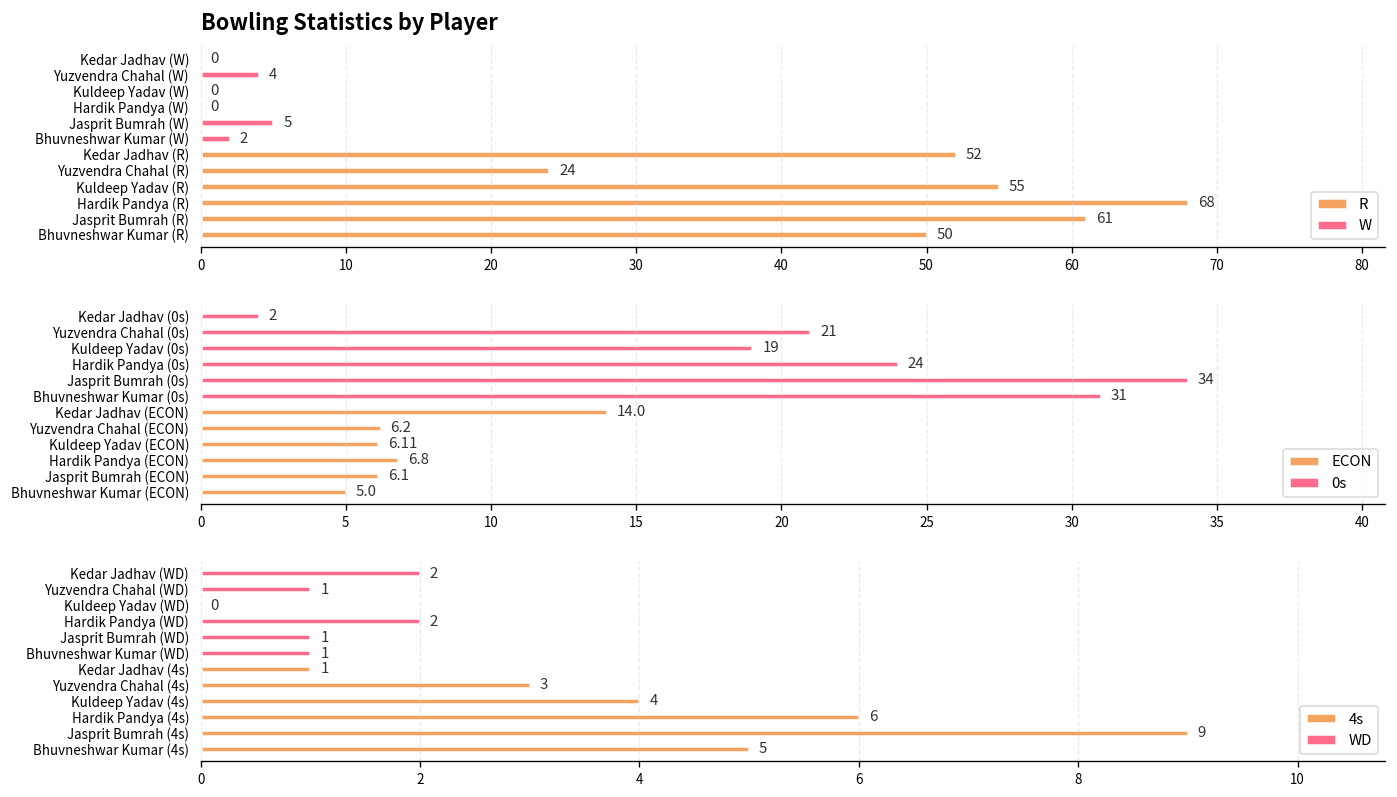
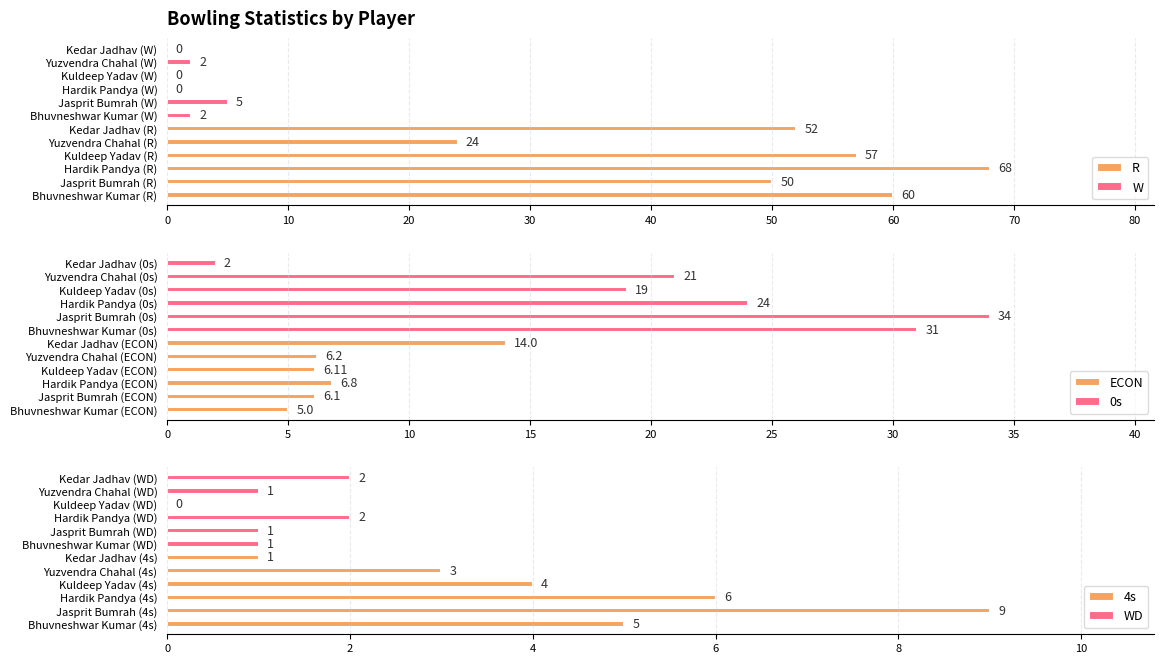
Bowling Statistics by Player, W, Yuzvendra Chahal (W): 4 -> 2
Bowling Statistics by Player, R, Kuldeep Yadav (R): 55 -> 57
Bowling Statistics by Player, R, Jasprit Bumrah (R): 61 -> 50
Bowling Statistics by Player, R, Bhuvneshwar Kumar (R): 50 -> 60
